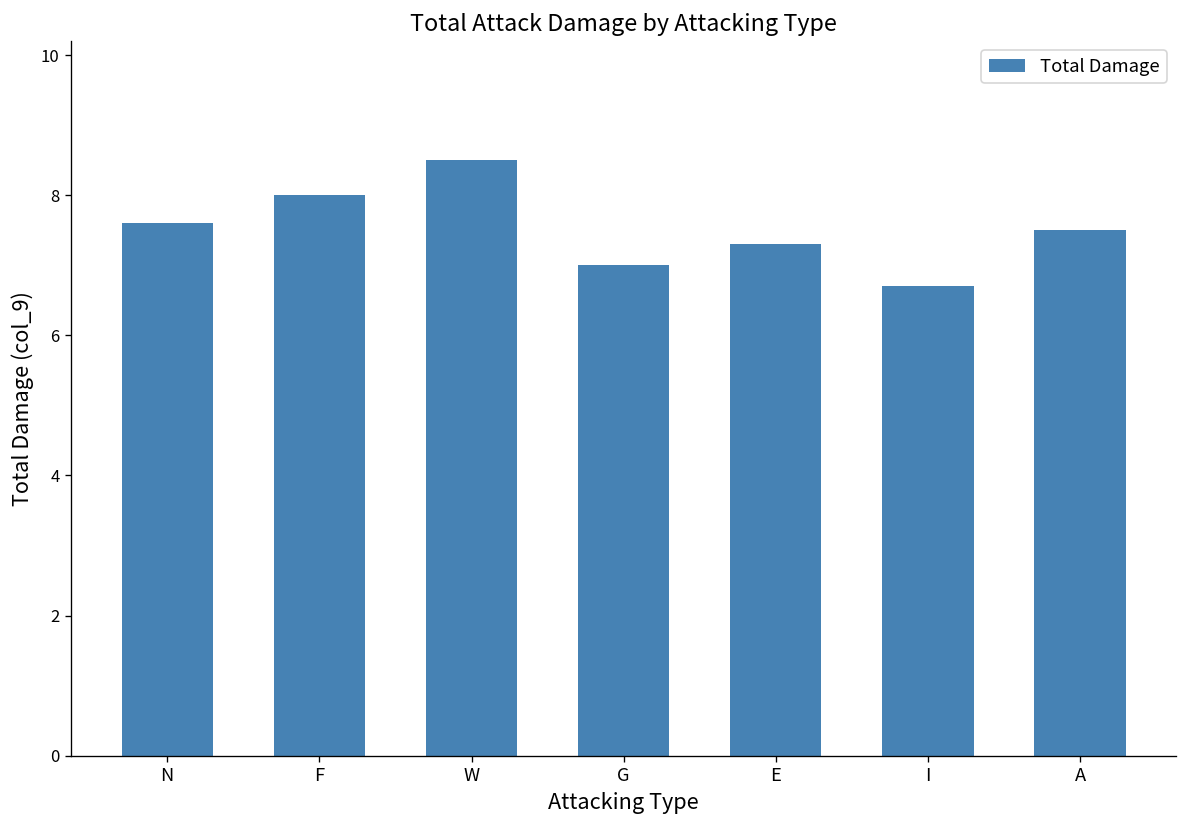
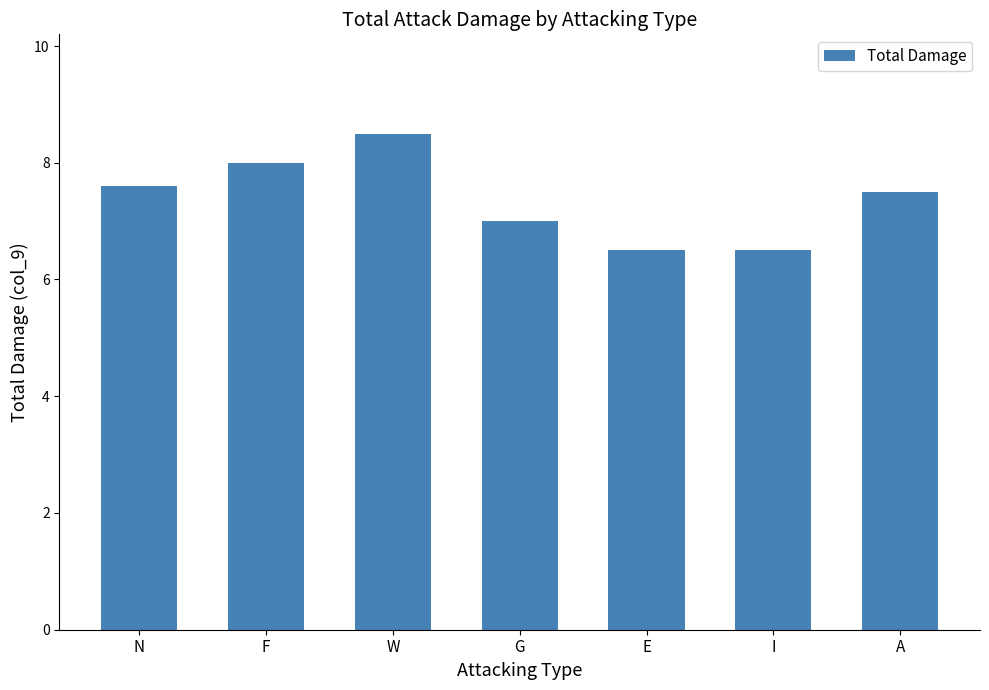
E: 7.3 -> 6.5
I: 6.7 -> 6.5
